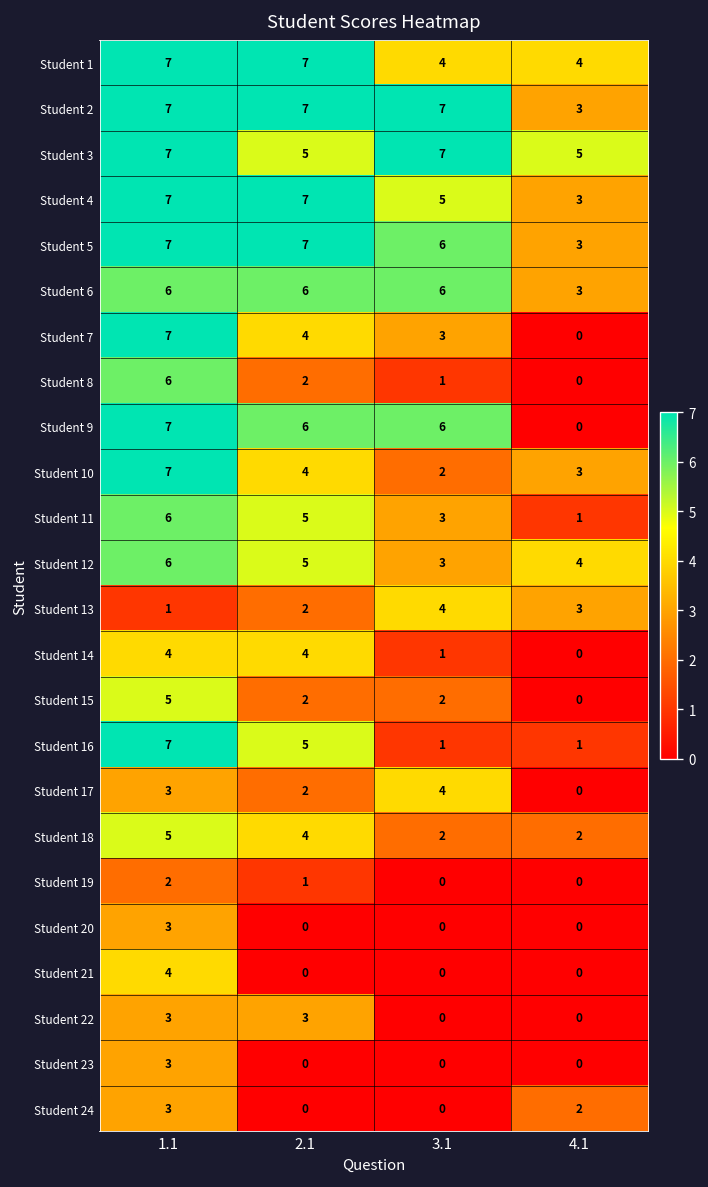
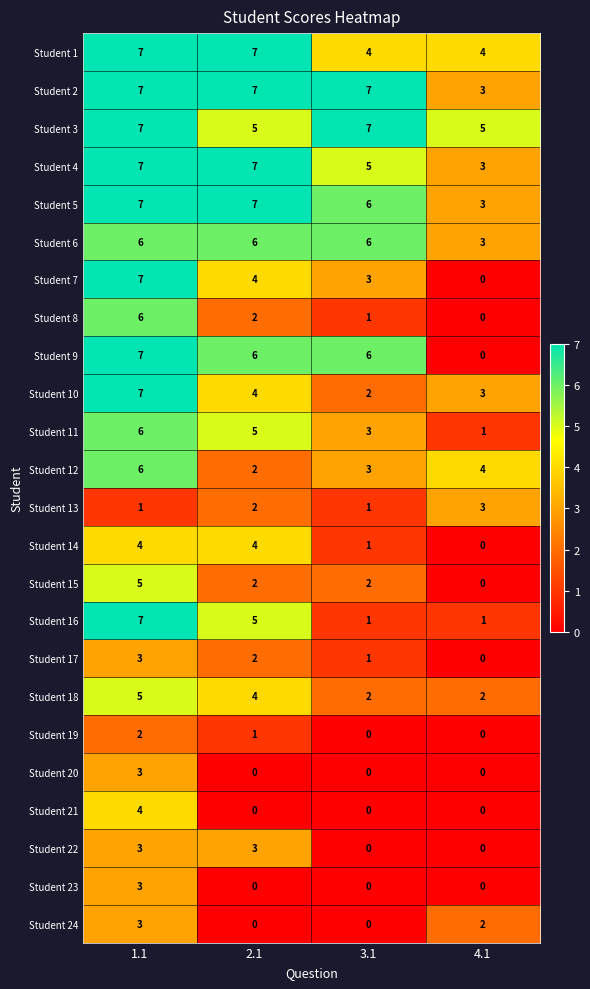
Student 12, 2.1: 5 -> 2
Student 13, 3.1: 4 -> 1
Student 17, 3.1: 4 -> 1
